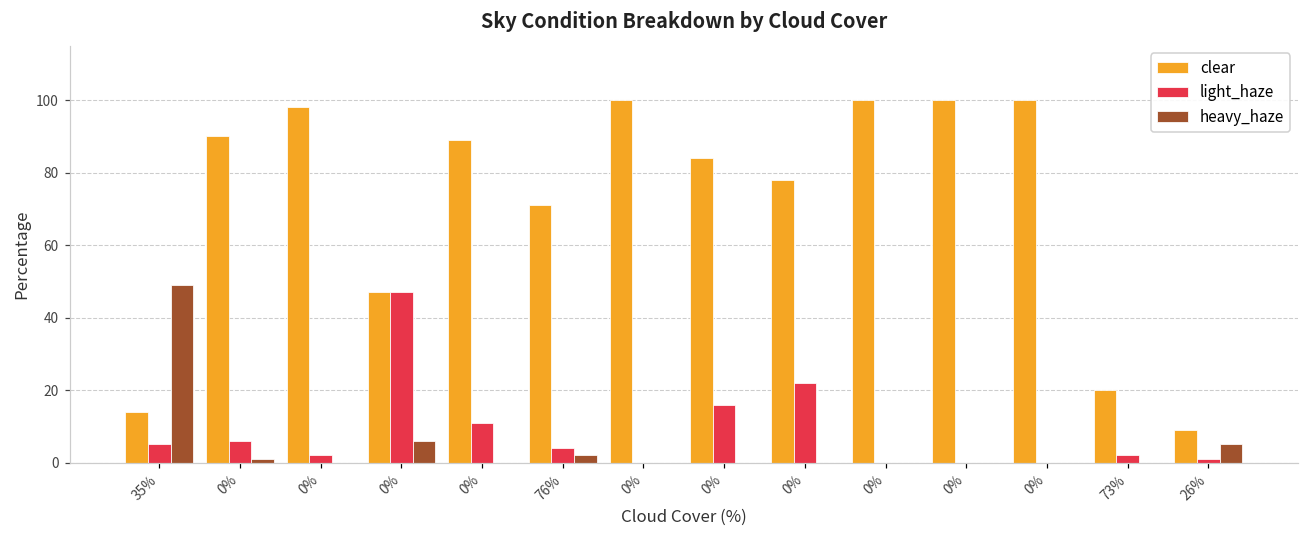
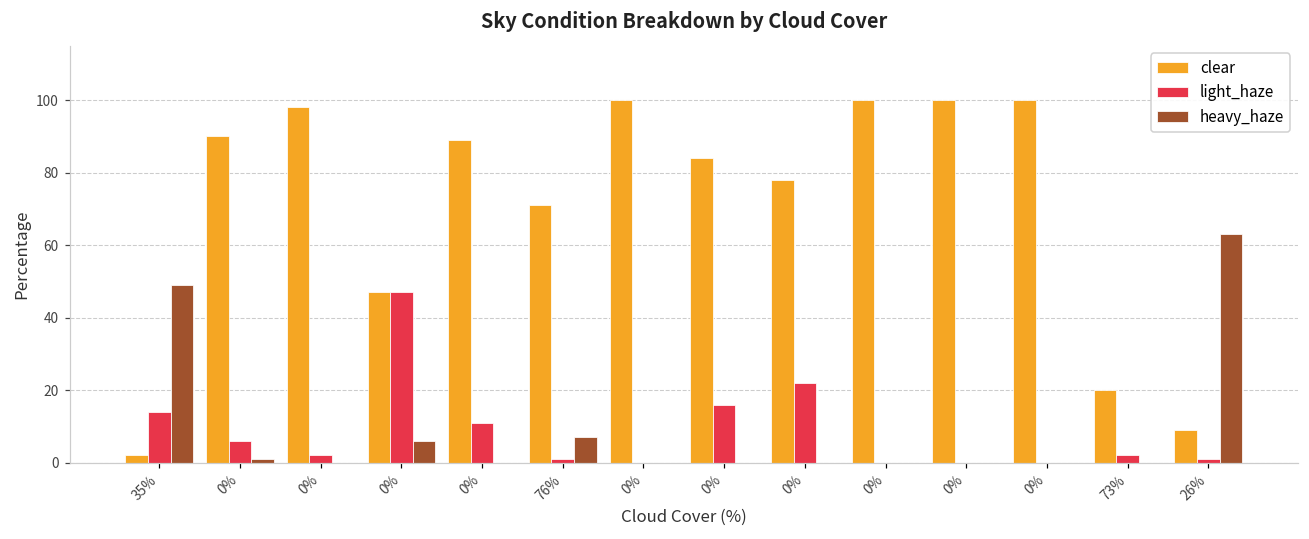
clear, 35%: 14 -> 2
light_haze, 35%: 5 -> 14
light_haze, 76%: 4 -> 1
heavy_haze, 76%: 2 -> 7
heavy_haze, 26%: 5 -> 63
